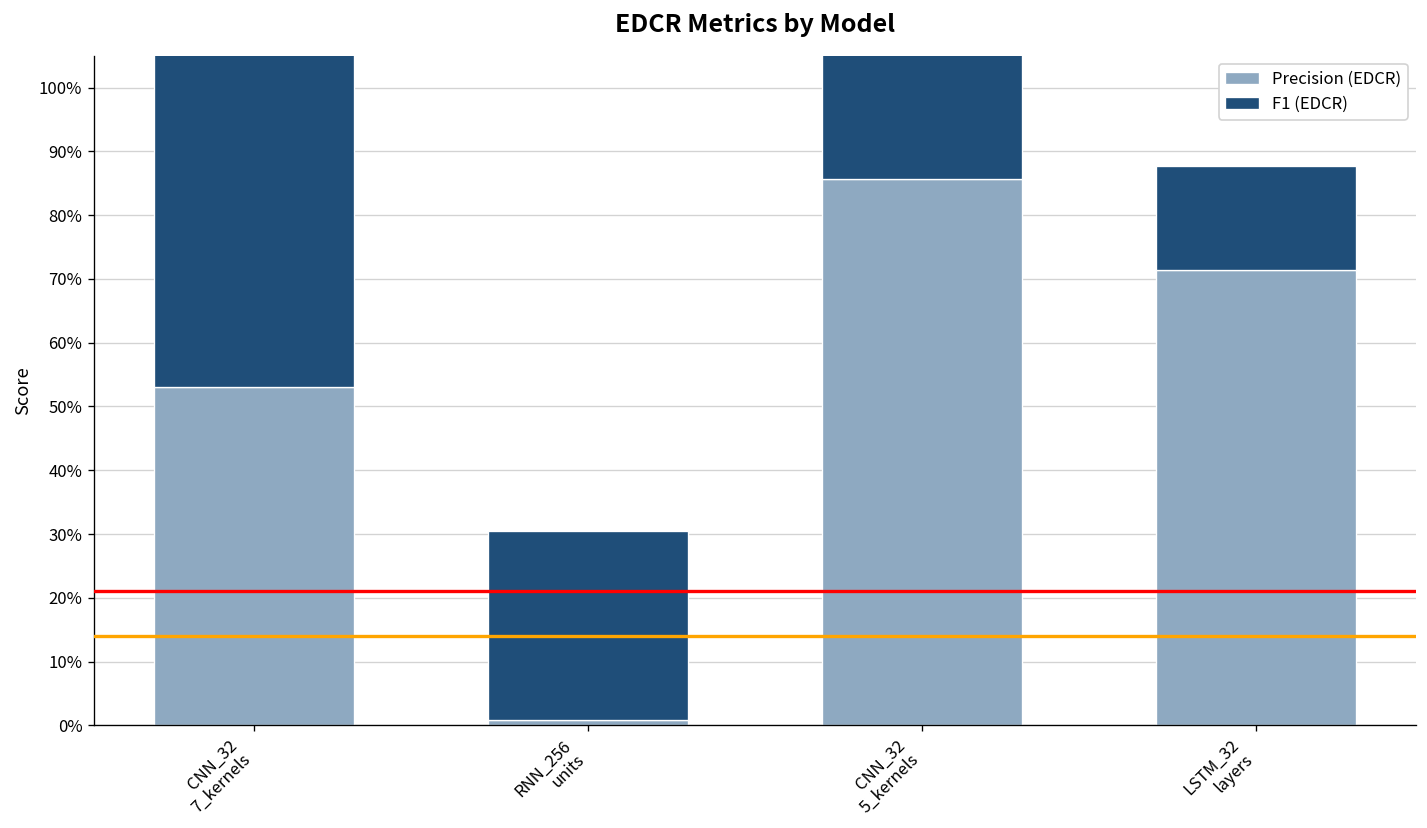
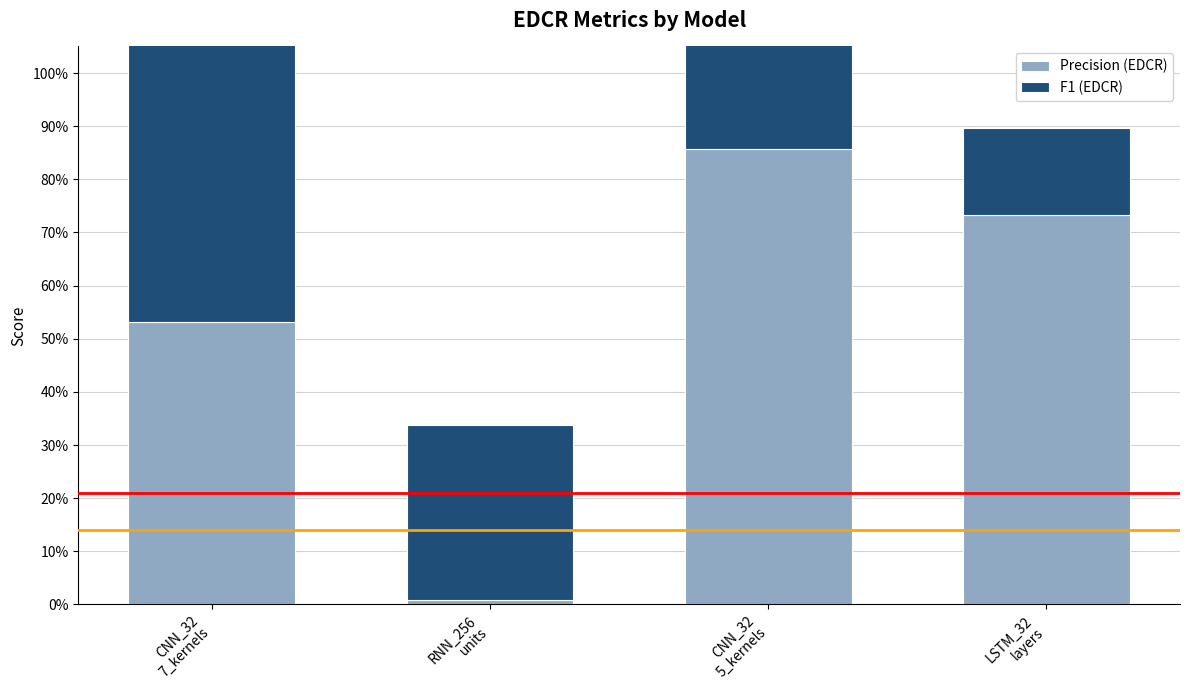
F1 (EDCR), RNN_256 units: 30% -> 33%
Precision (EDCR), LSTM_32 layers: 71% -> 73%
